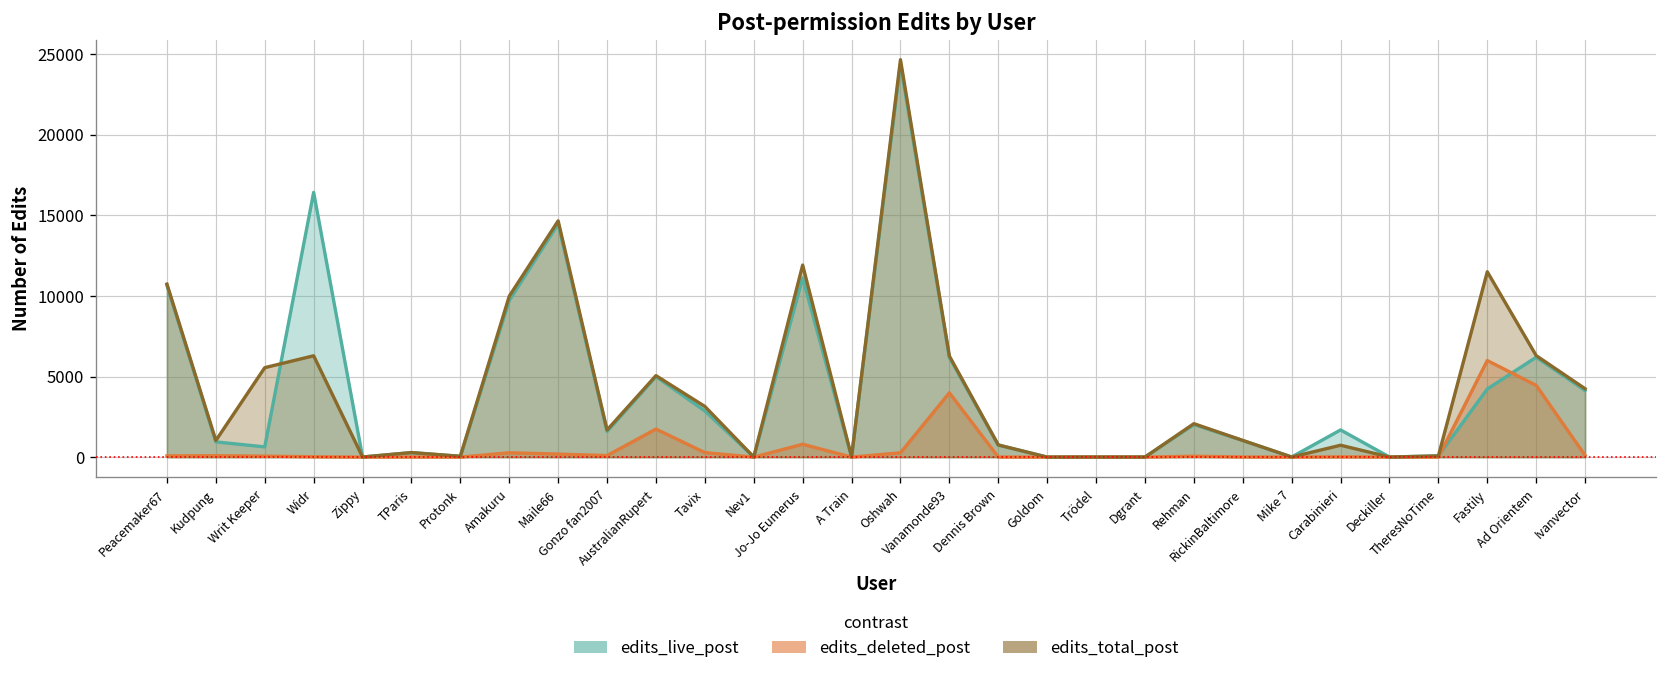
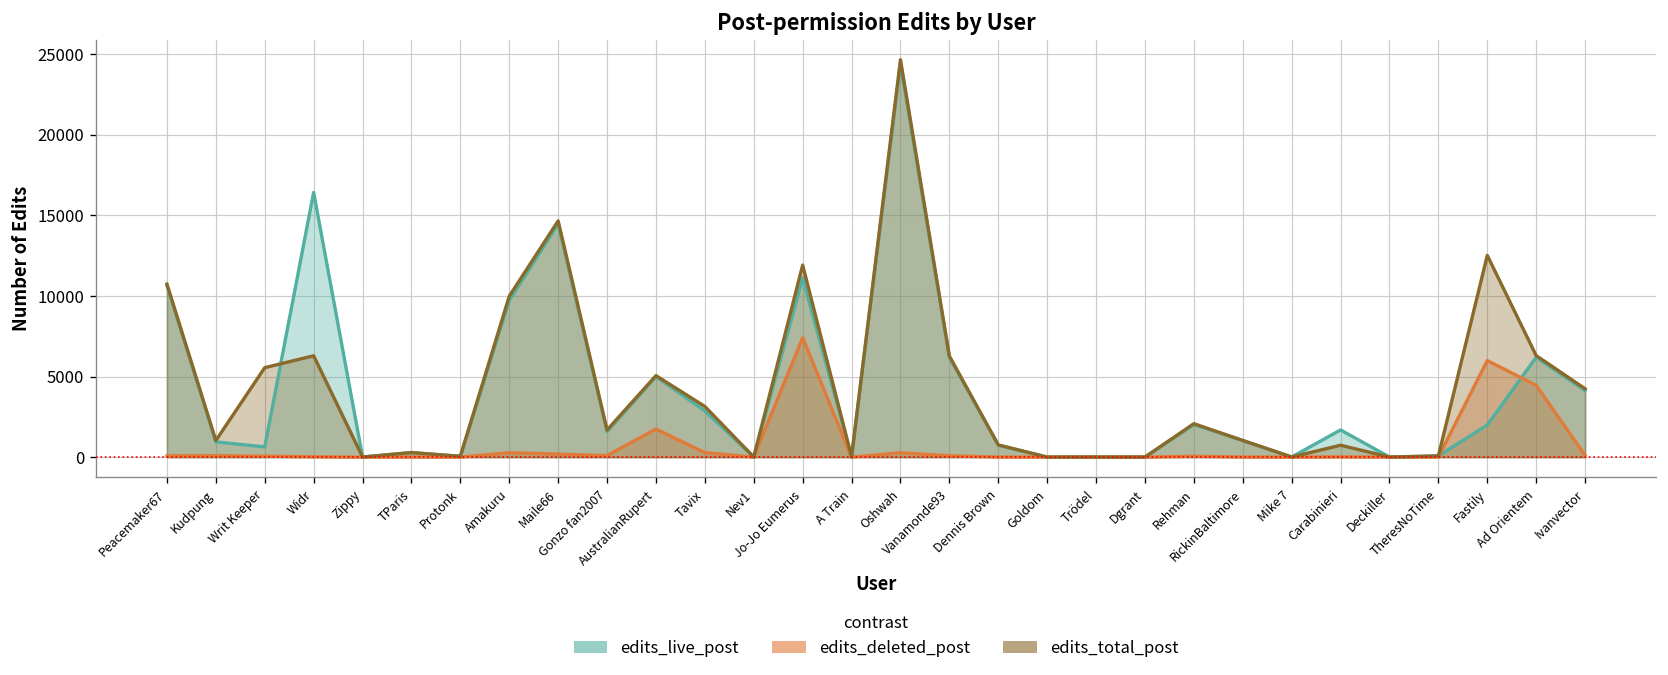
edits_deleted_post, Jo-Jo Eumerus: 800 -> 7400
edits_deleted_post, Vanamonde93: 4000 -> 100
edits_live_post, Fastily: 4200 -> 2000
edits_total_post, Fastily: 11500 -> 12500
